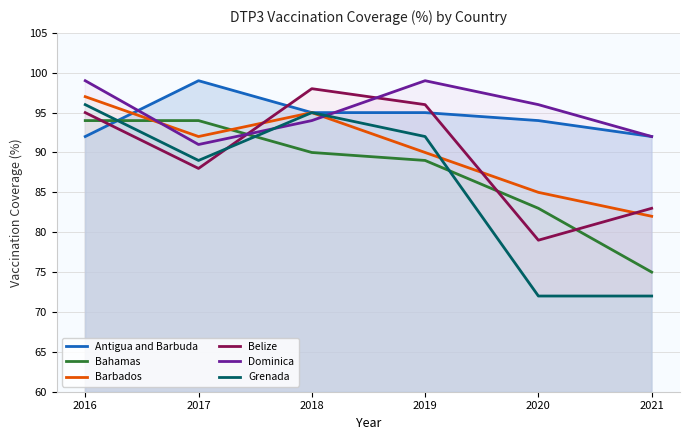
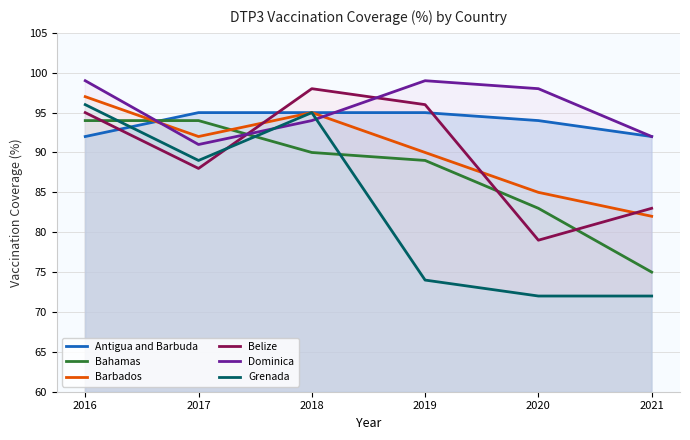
Antigua and Barbuda, 2017: 99 -> 95
Grenada, 2019: 92 -> 74
Dominica, 2020: 96 -> 98
